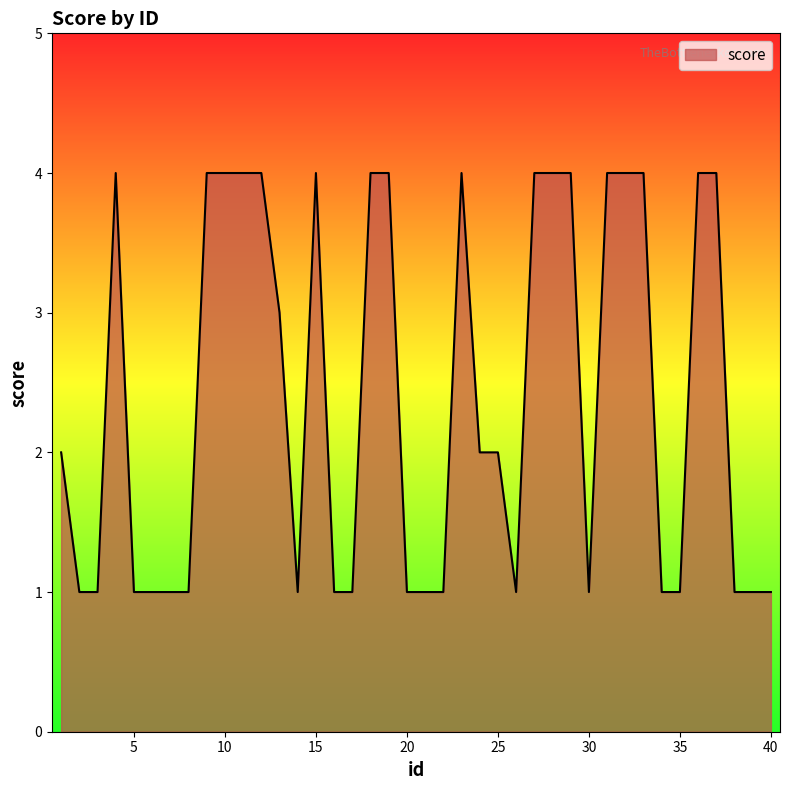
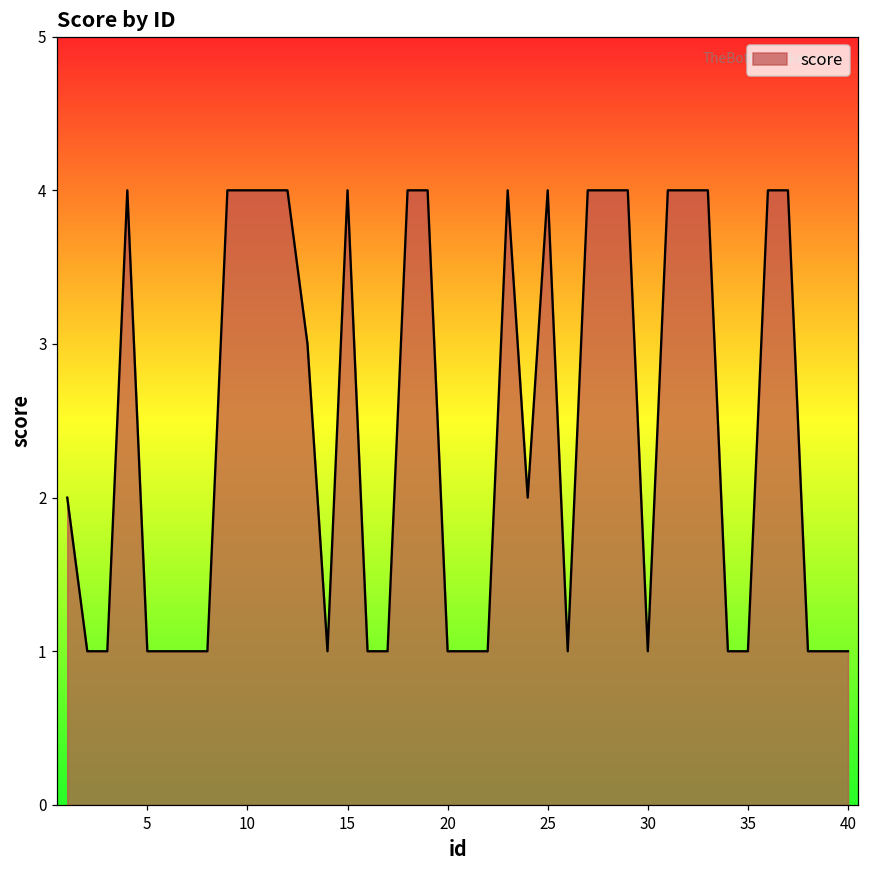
25: 2 -> 4
